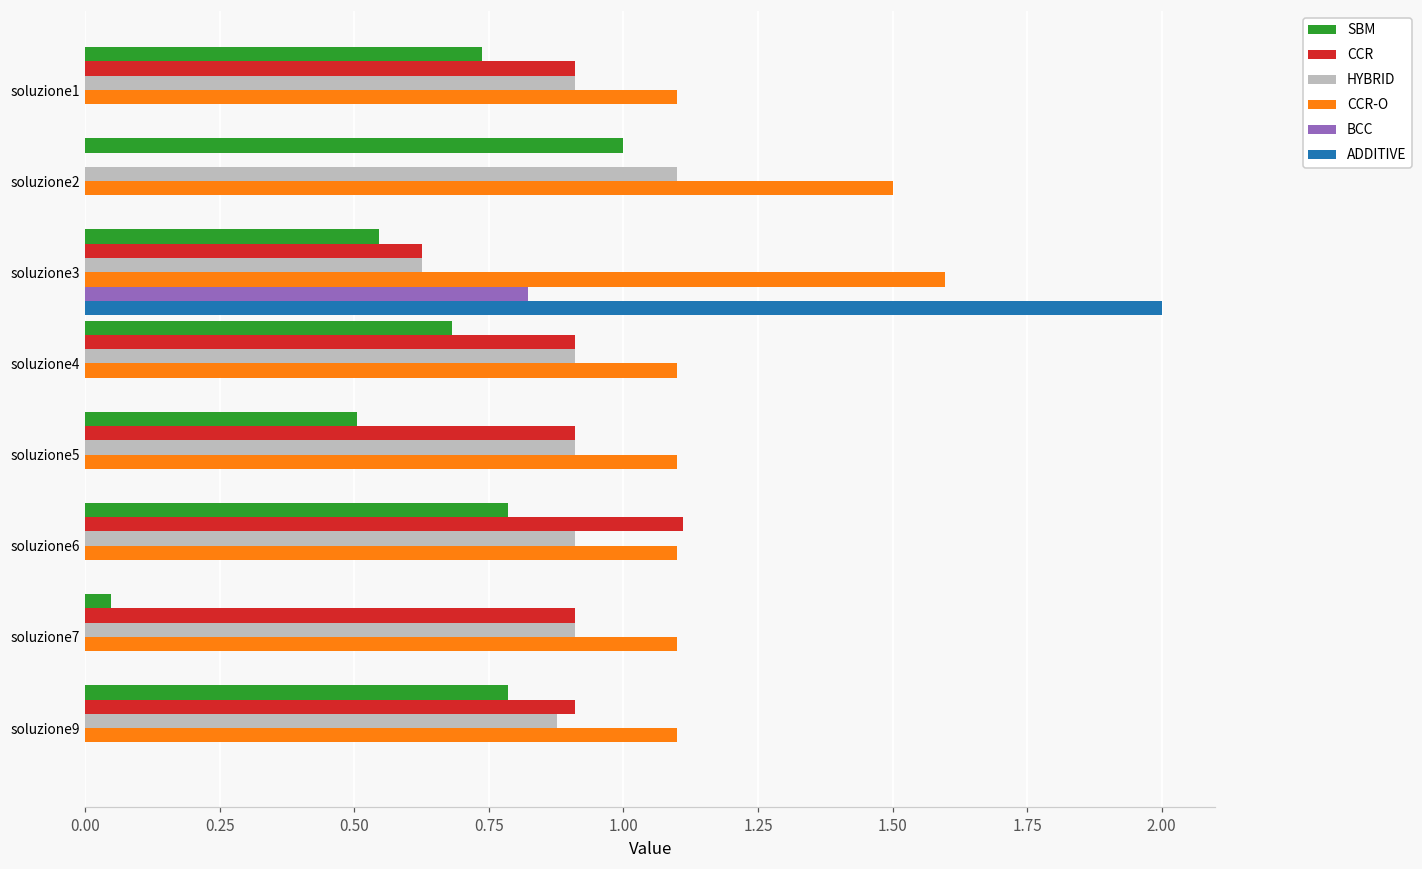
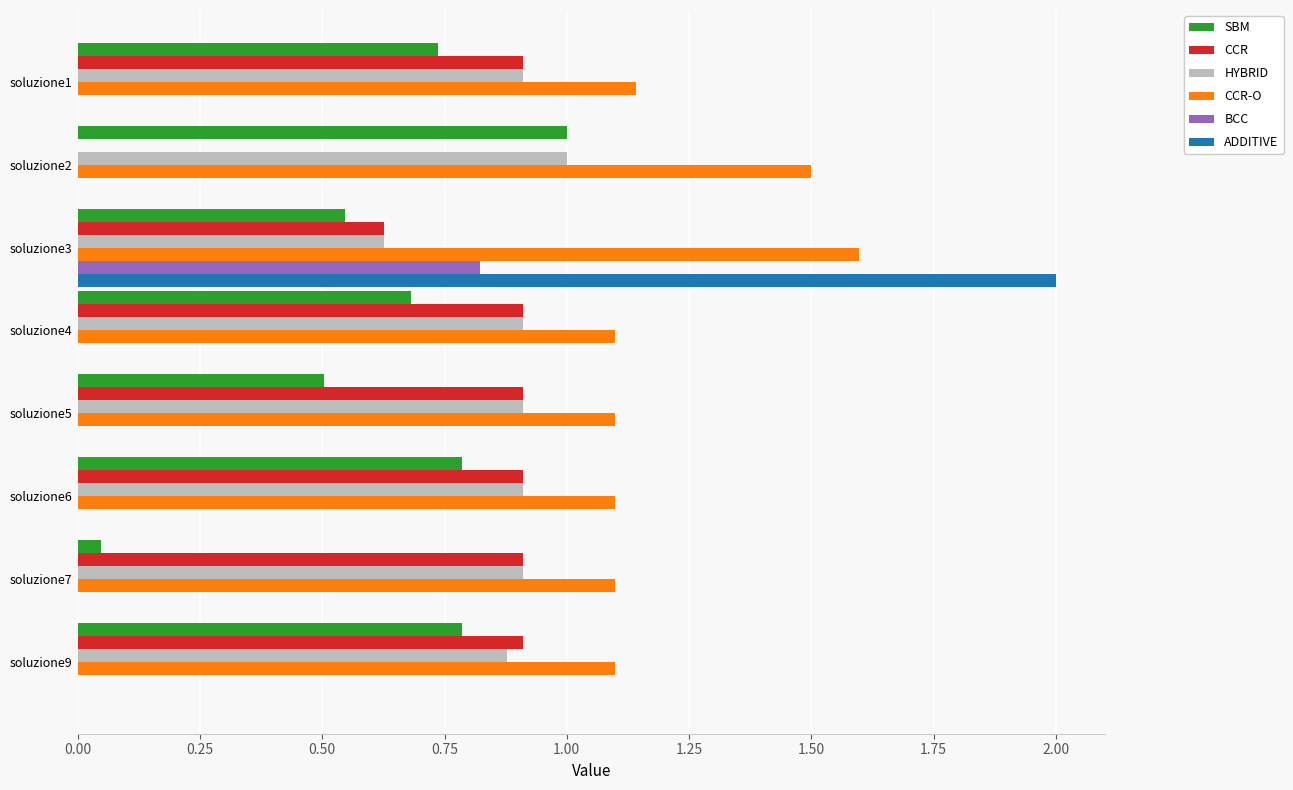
CCR-O, soluzione1: 1.10 -> 1.14
HYBRID, soluzione2: 1.1 -> 1.0
CCR, soluzione6: 1.11 -> 0.91
